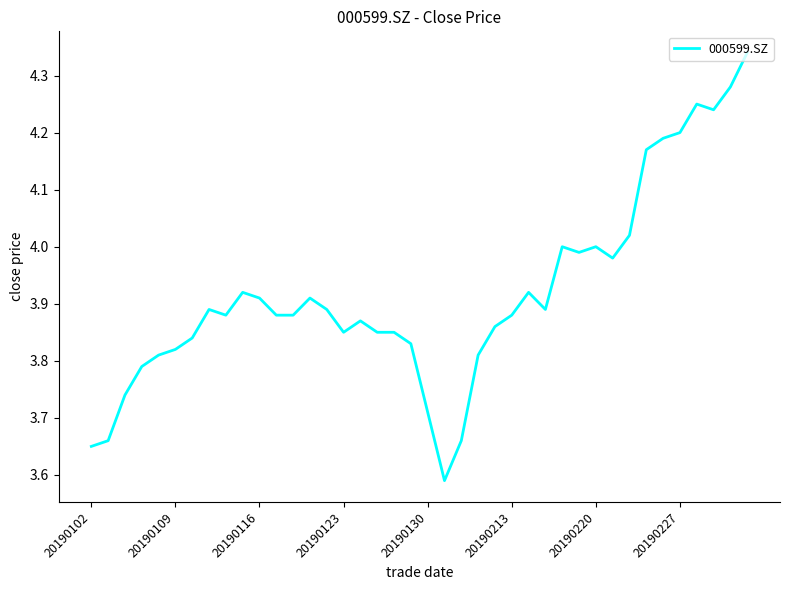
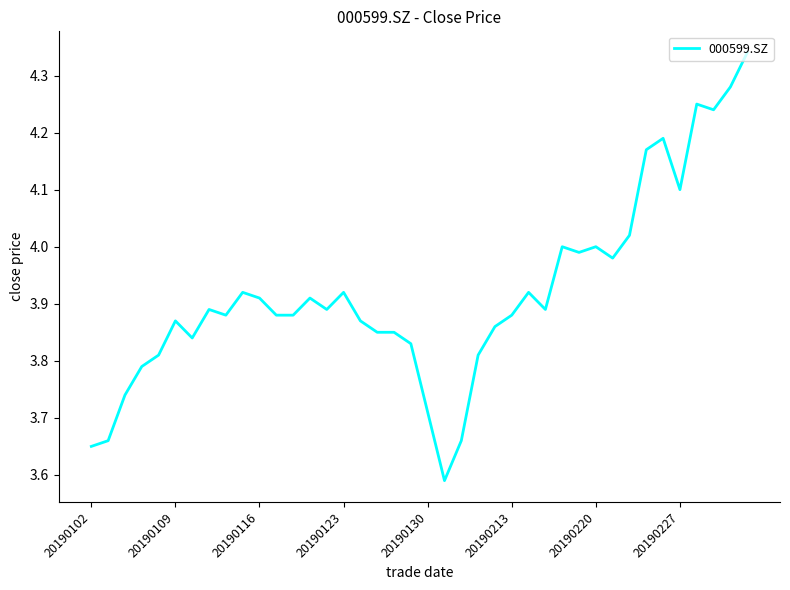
20190109: 3.82 -> 3.87
20190123: 3.85 -> 3.92
20190227: 4.2 -> 4.1
